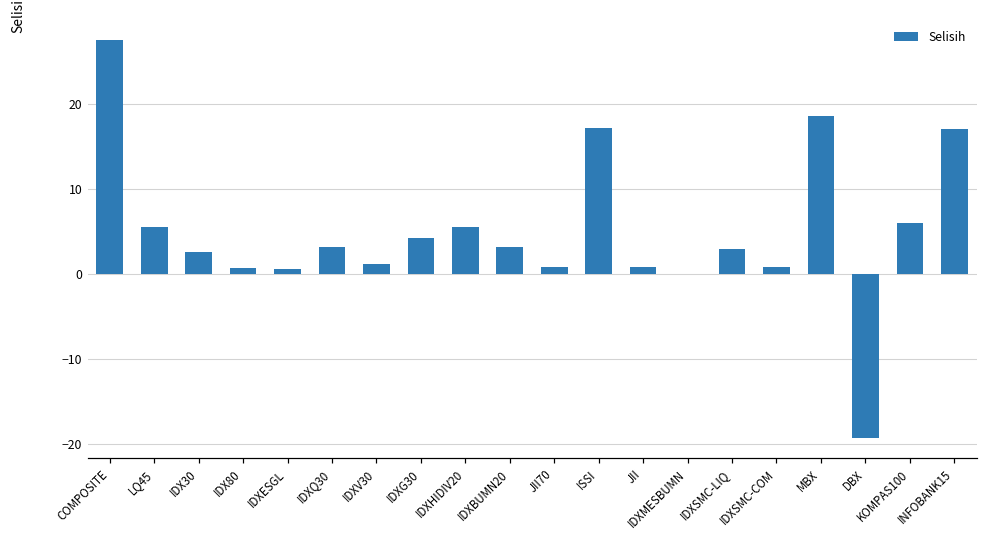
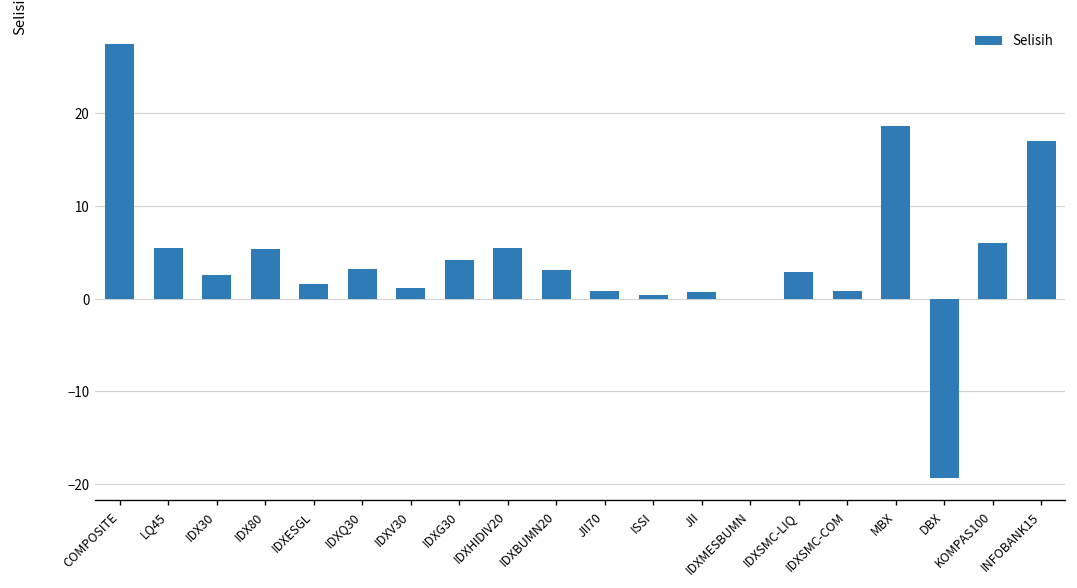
IDX80: 1 -> 5
IDXESGL: 1 -> 2
ISSI: 17 -> 0
